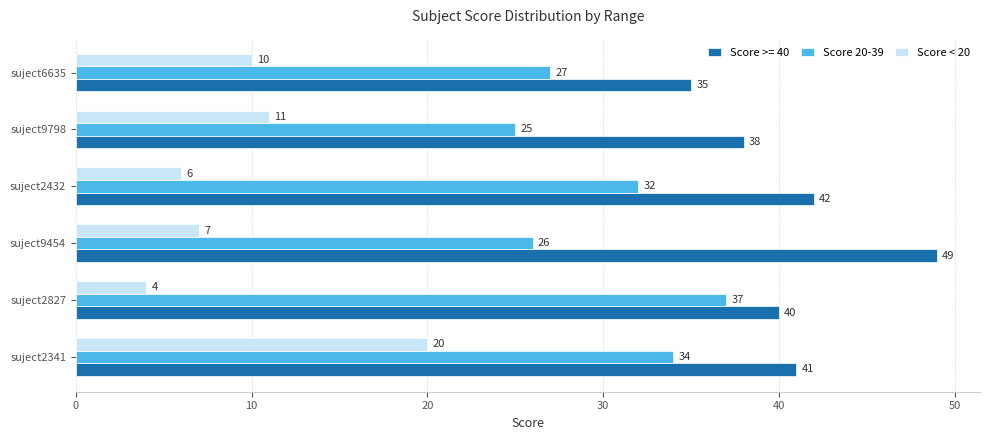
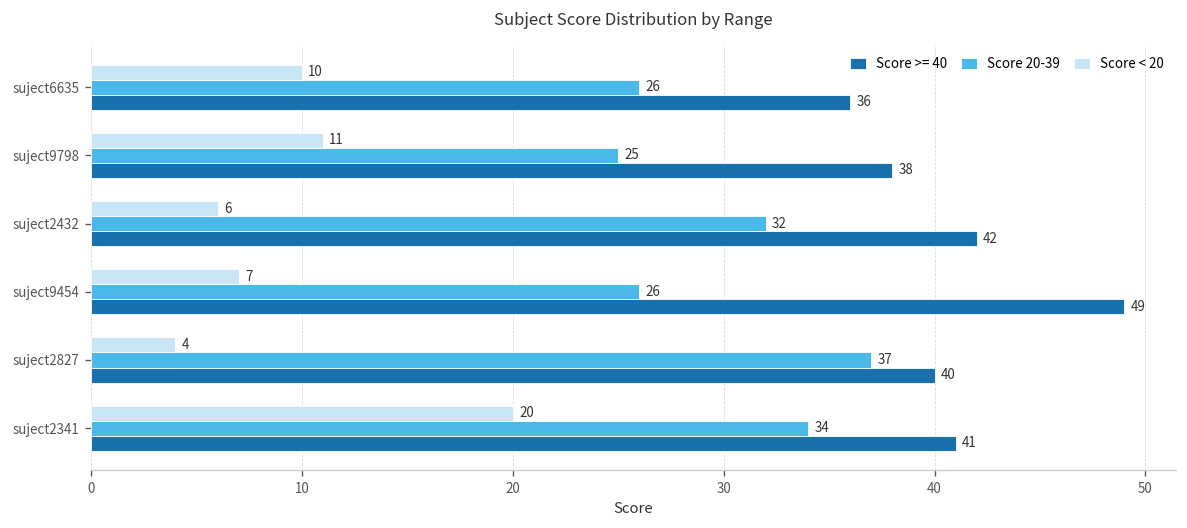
Score 20-39, suject6635: 27 -> 26
Score >= 40, suject6635: 35 -> 36
